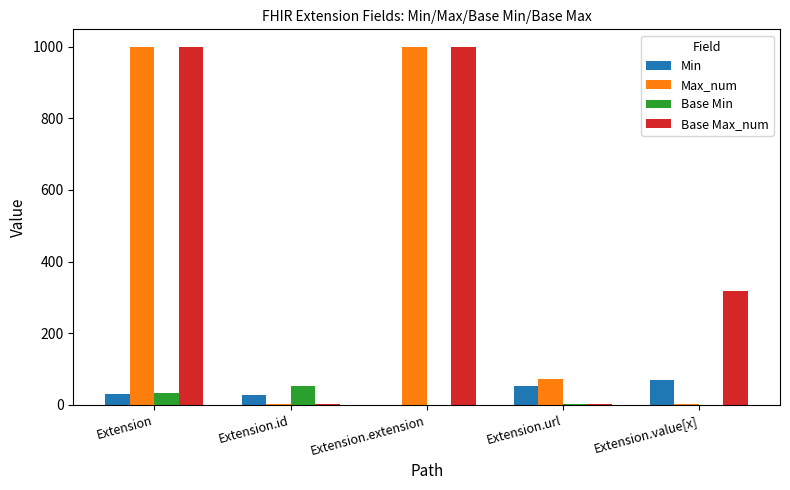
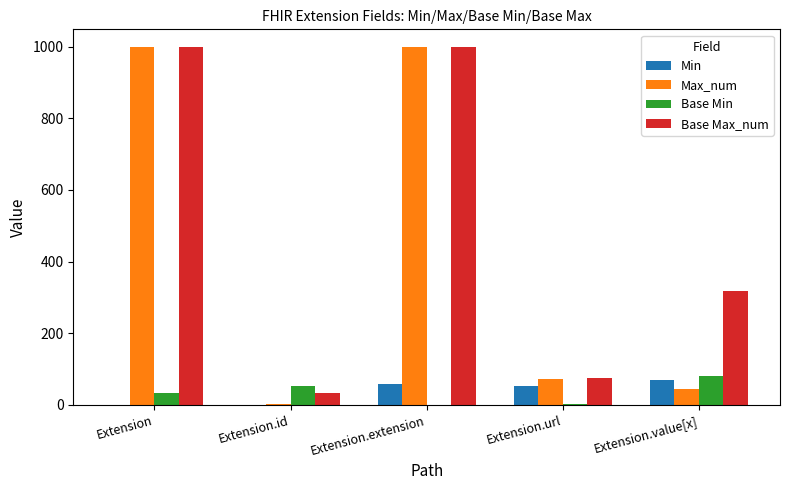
Min, Extension: 30 -> 0
Min, Extension.id: 30 -> 0
Base Max_num, Extension.id: 0 -> 30
Min, Extension.extension: 0 -> 60
Base Max_num, Extension.url: 0 -> 80
Max_num, Extension.value[x]: 0 -> 50
Base Min, Extension.value[x]: 0 -> 80
